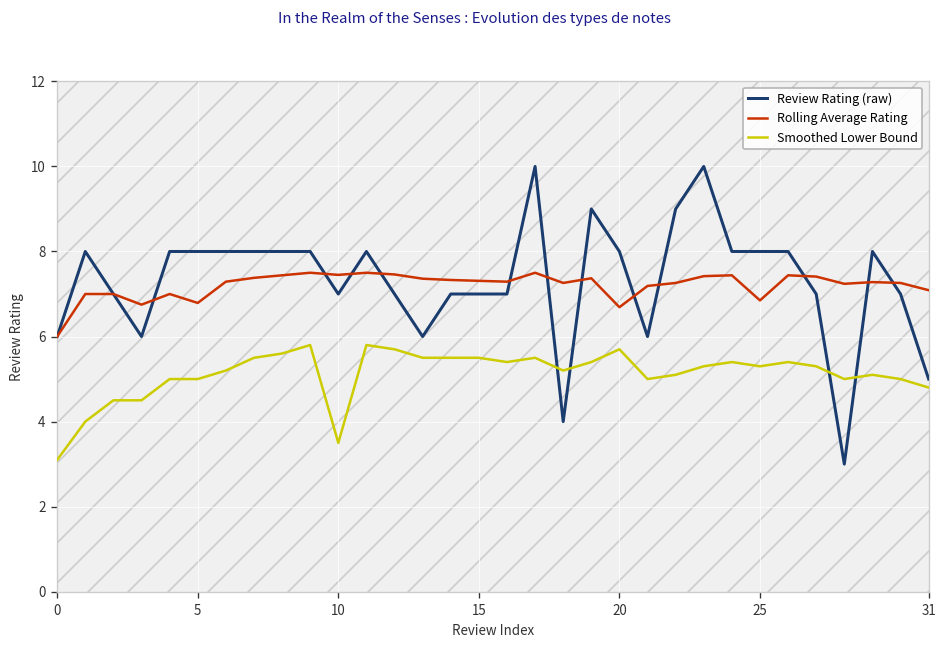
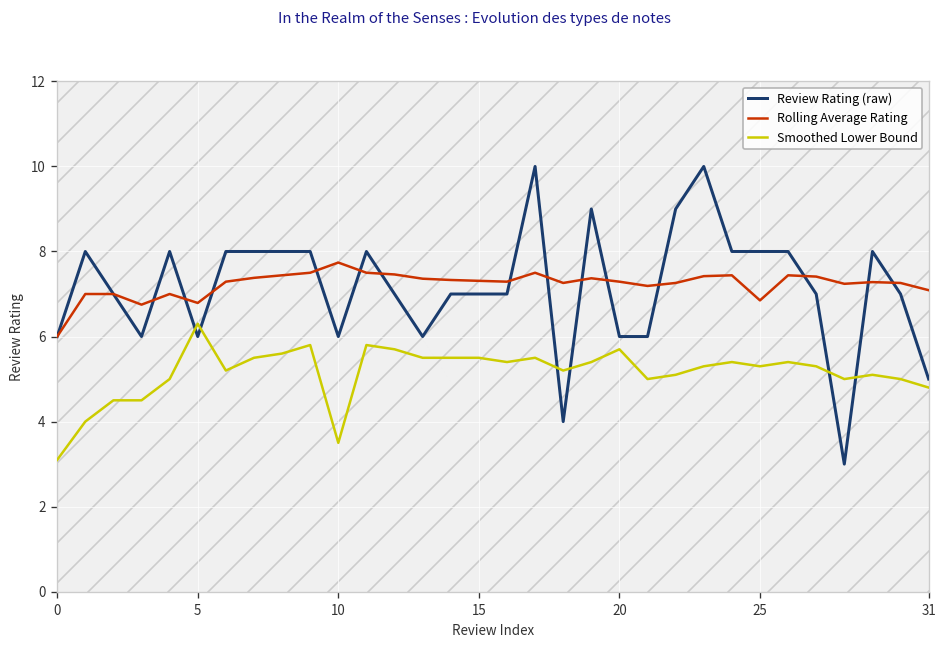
Review Rating (raw), 5: 8 -> 6
Smoothed Lower Bound, 5: 5.0 -> 6.3
Review Rating (raw), 10: 7 -> 6
Rolling Average Rating, 10: 7.5 -> 7.7
Review Rating (raw), 20: 8 -> 6
Rolling Average Rating, 20: 6.7 -> 7.3
